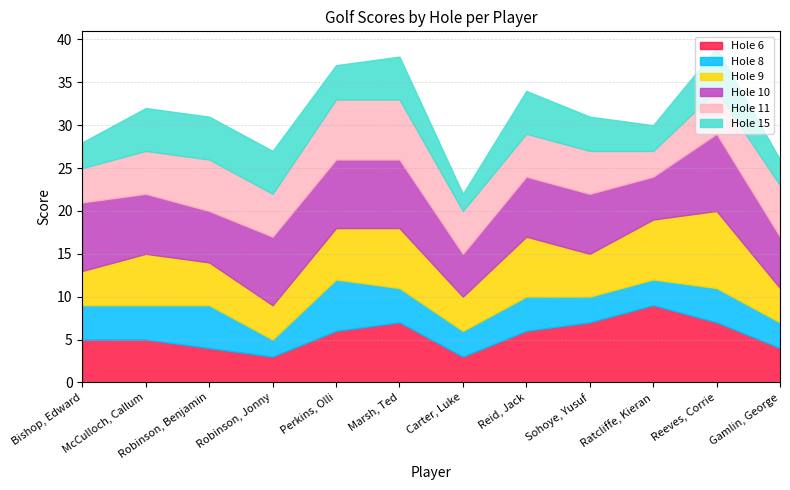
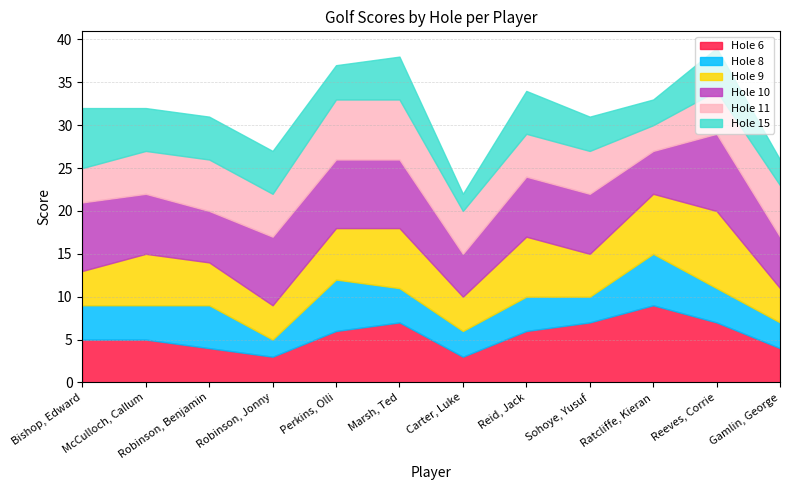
Hole 15, Bishop, Edward: 3 -> 7
Hole 8, Ratcliffe, Kieran: 3 -> 6
